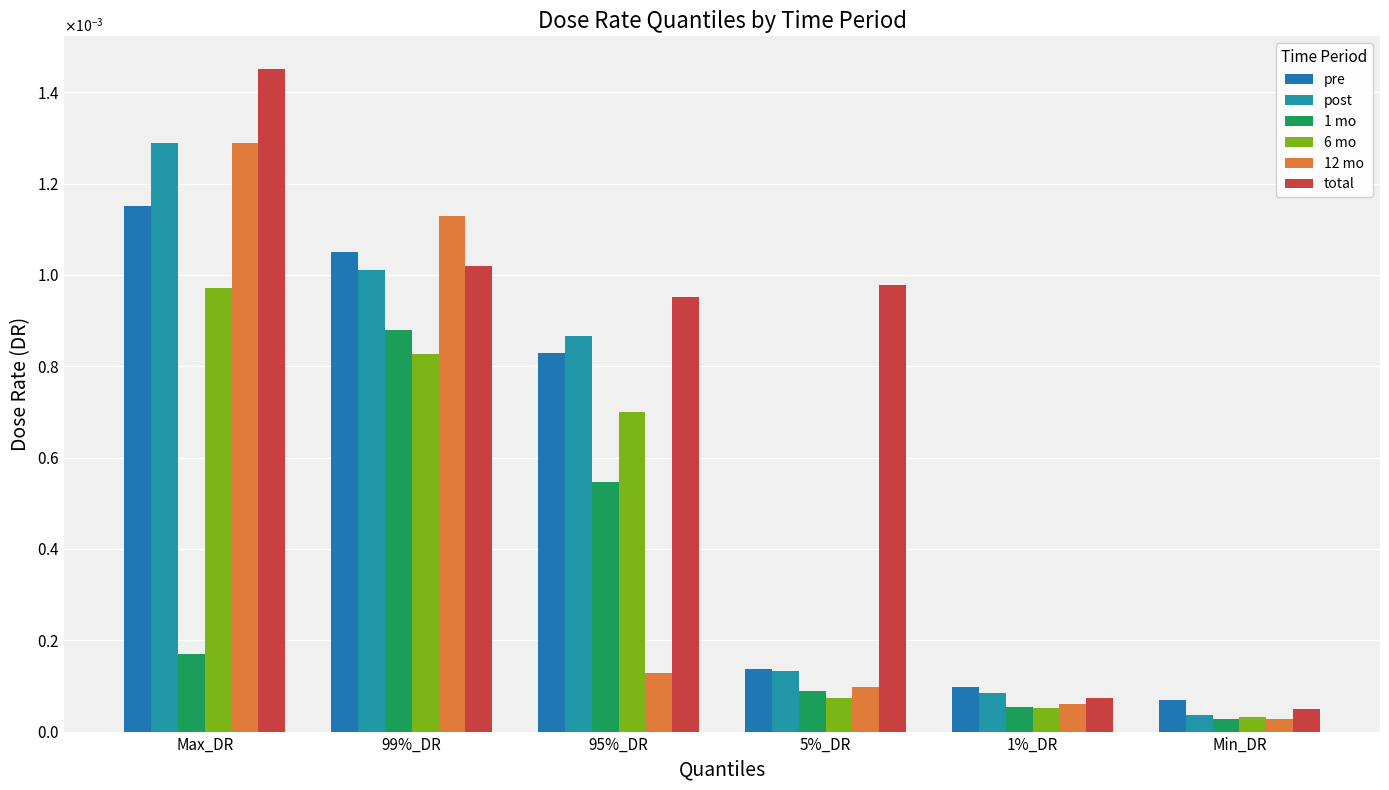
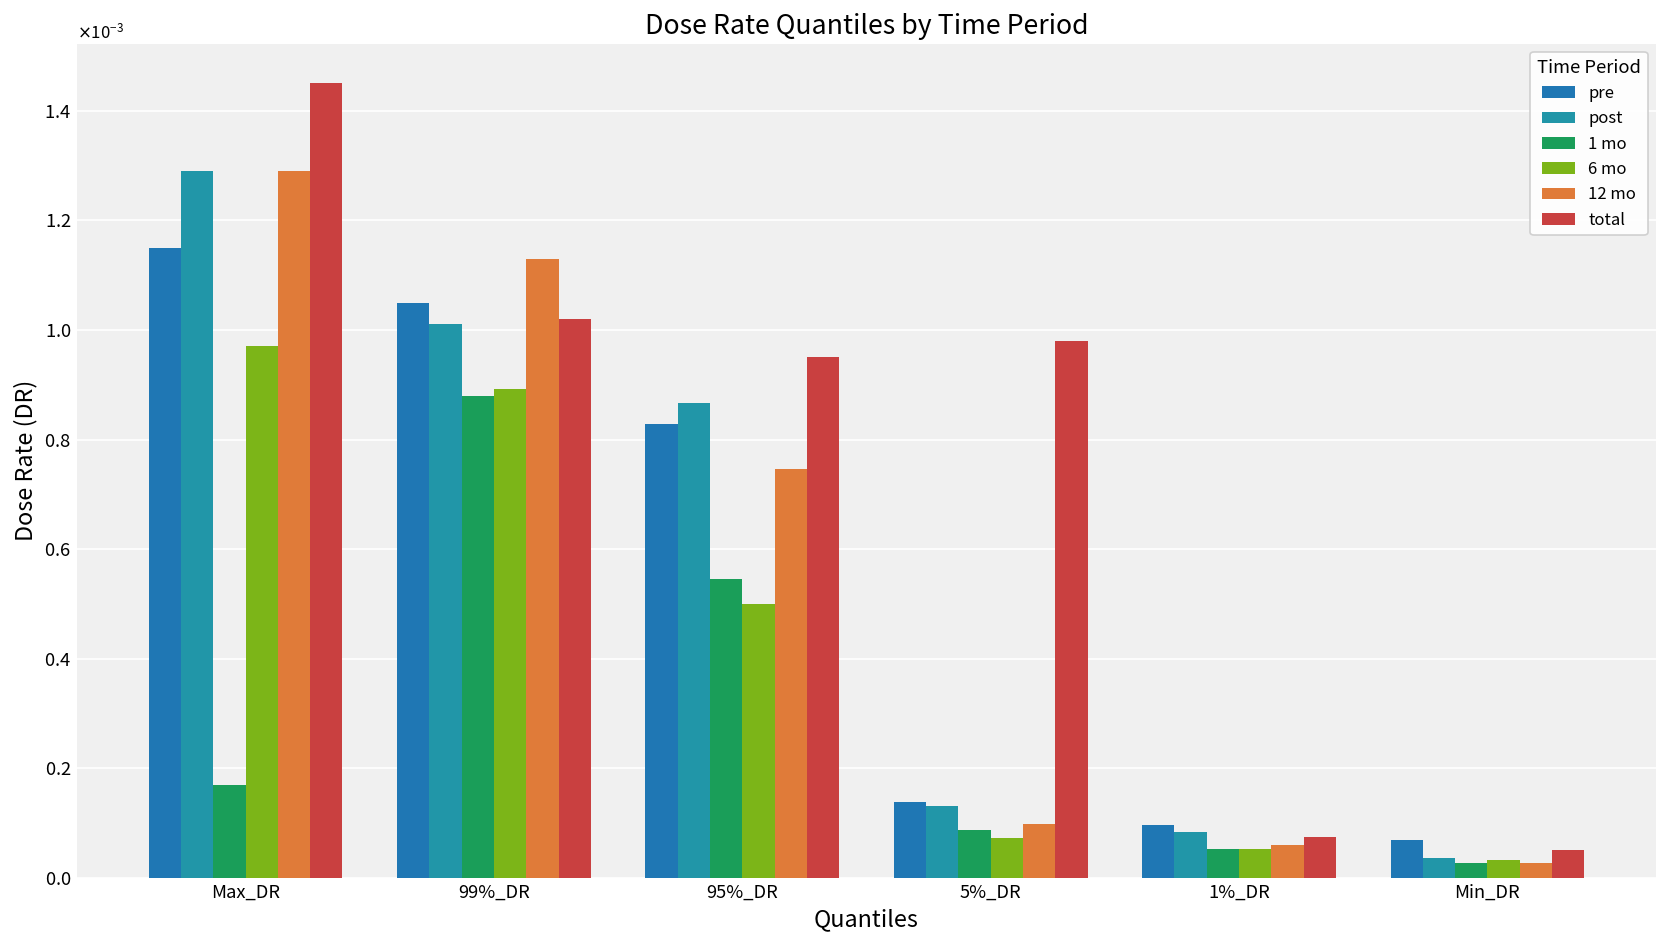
6 mo, 99%_DR: 0.00083 -> 0.00089
6 mo, 95%_DR: 0.0007 -> 0.0005
12 mo, 95%_DR: 0.00013 -> 0.00075
